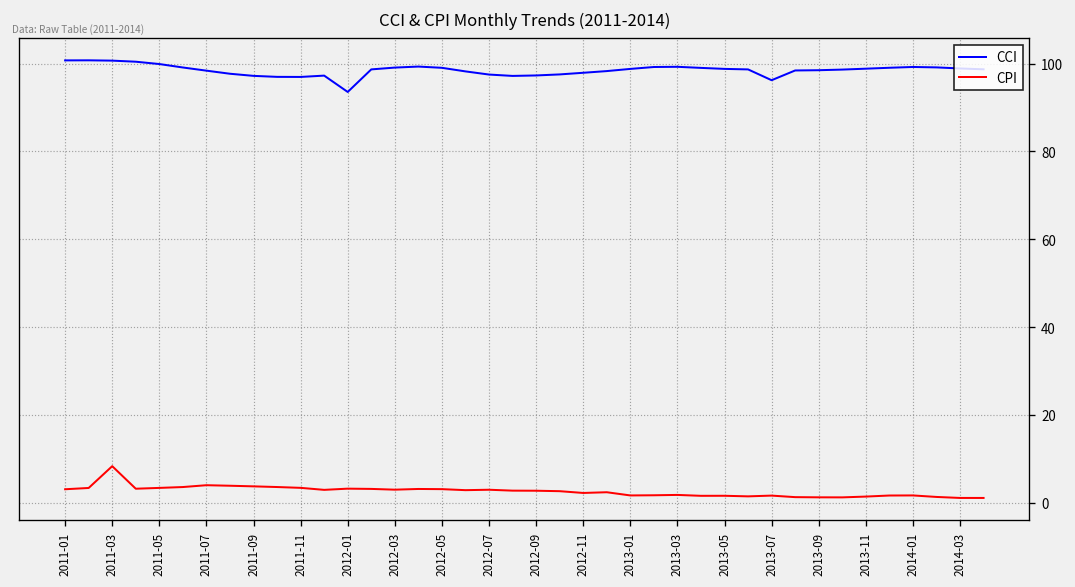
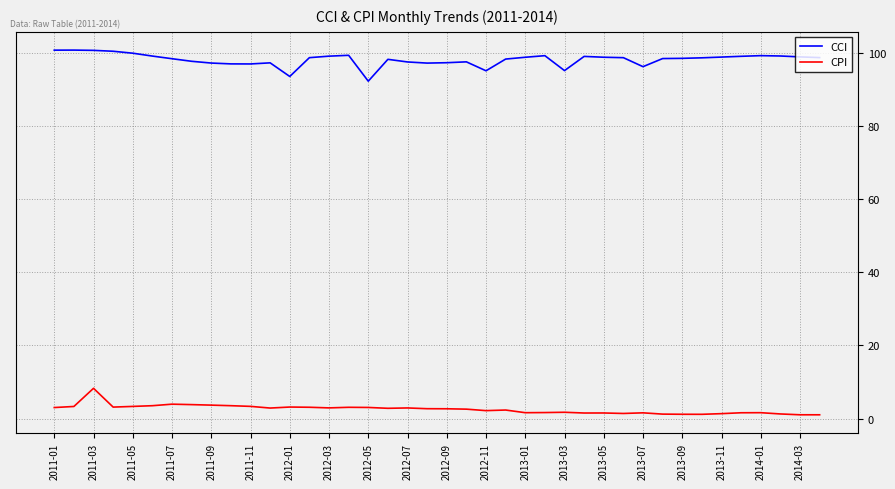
CCI, 2012-05: 99 -> 92
CCI, 2012-11: 98 -> 95
CCI, 2013-03: 99 -> 95
